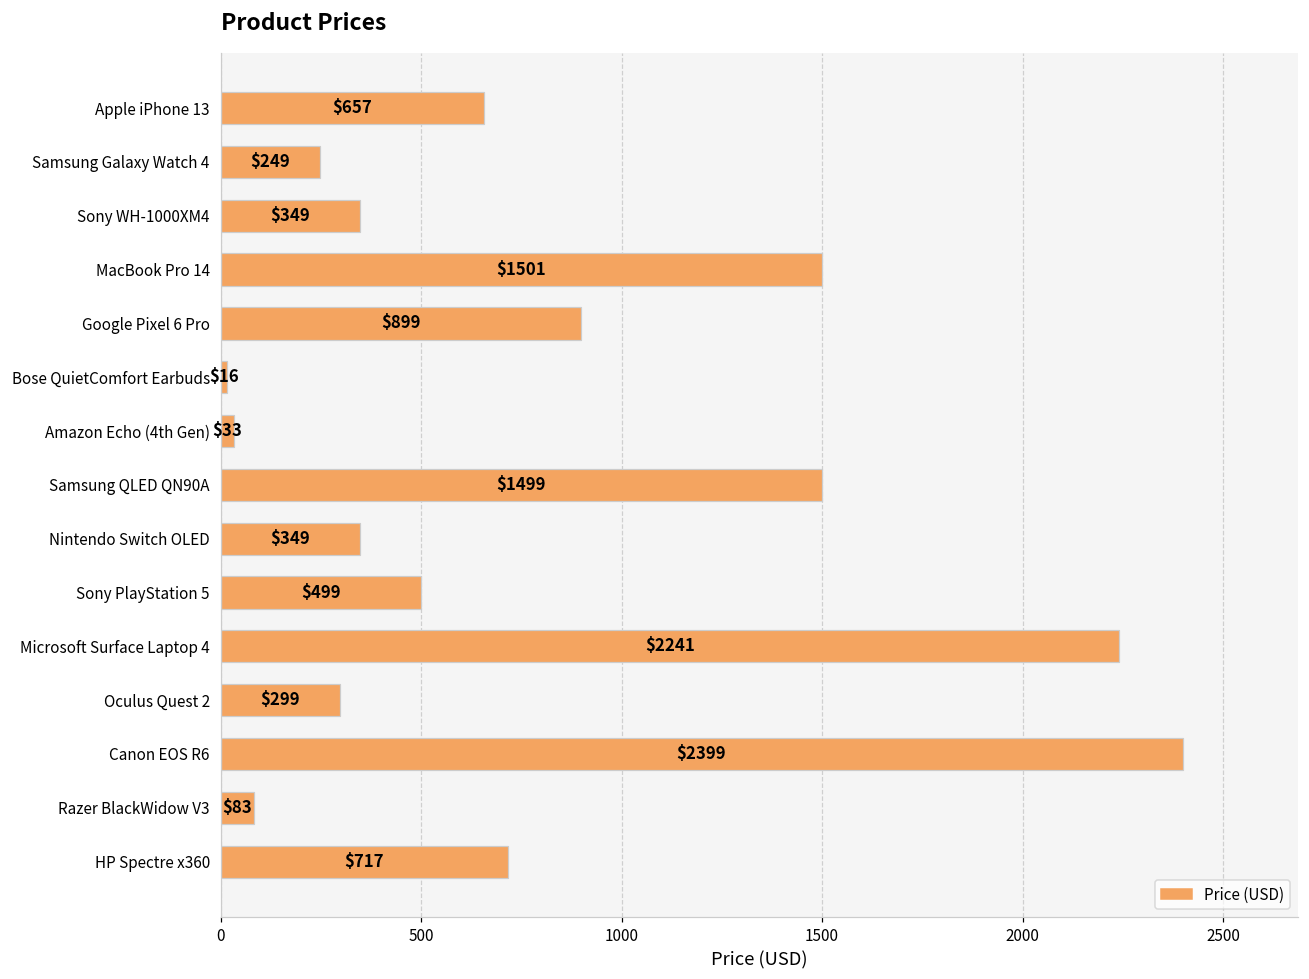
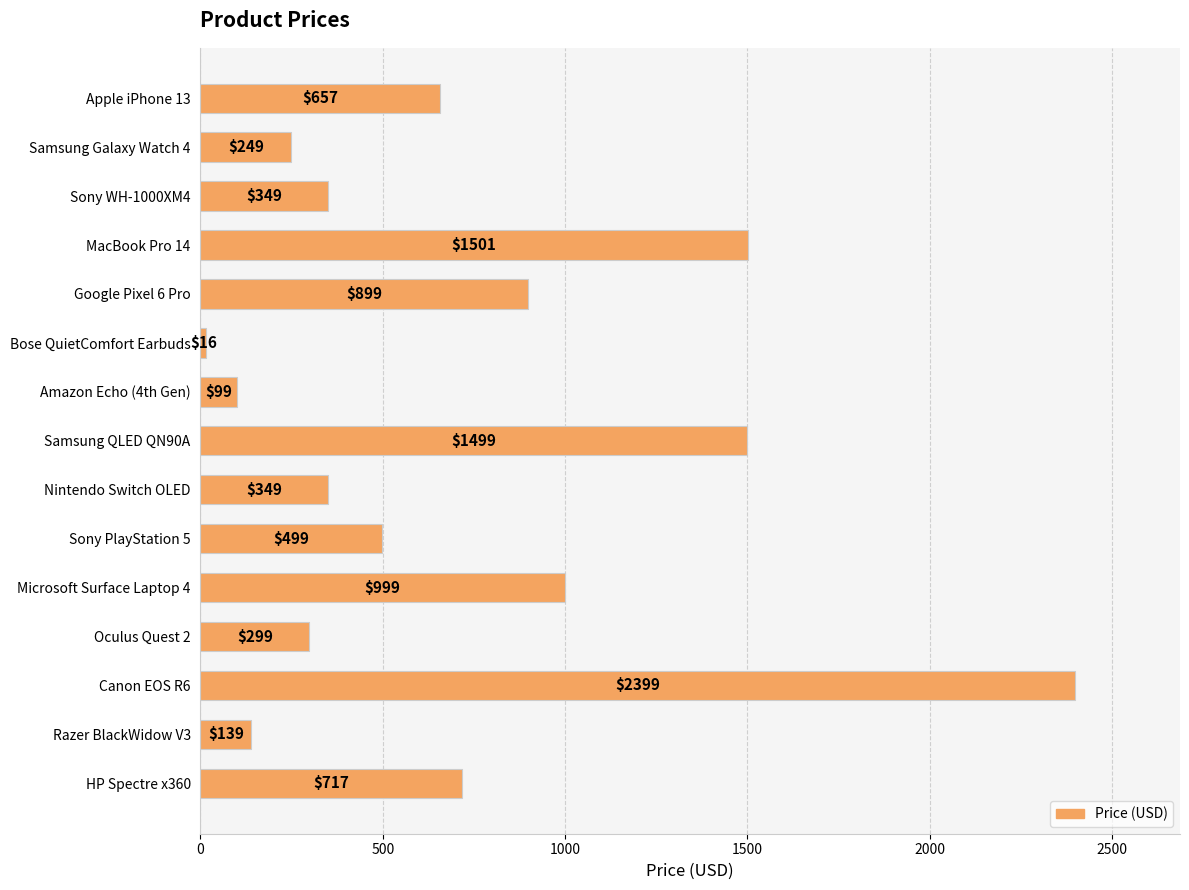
Amazon Echo (4th Gen): $33 -> $99
Microsoft Surface Laptop 4: $2241 -> $999
Razer BlackWidow V3: $83 -> $139
